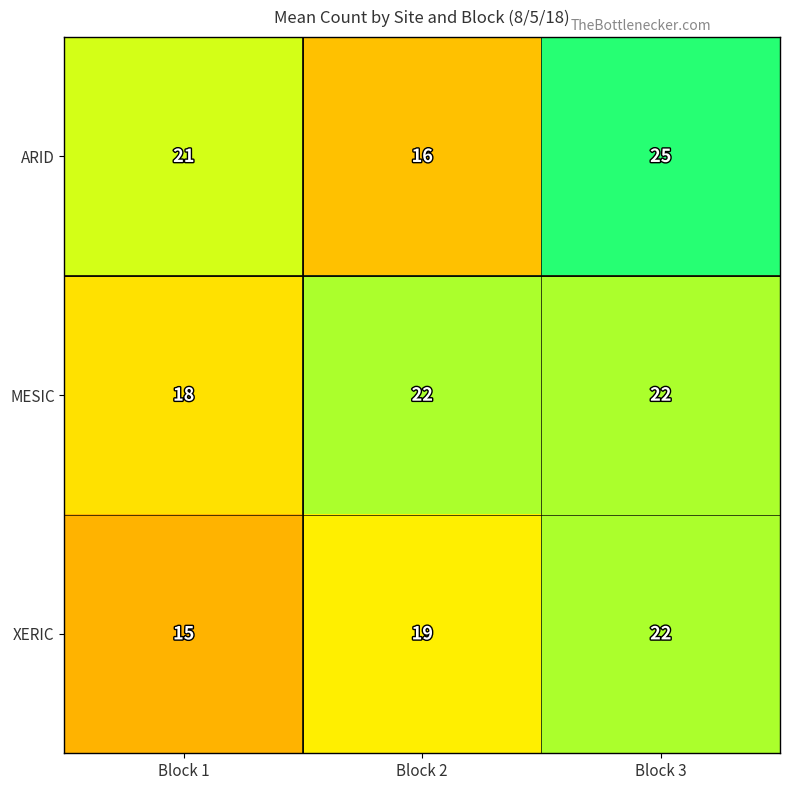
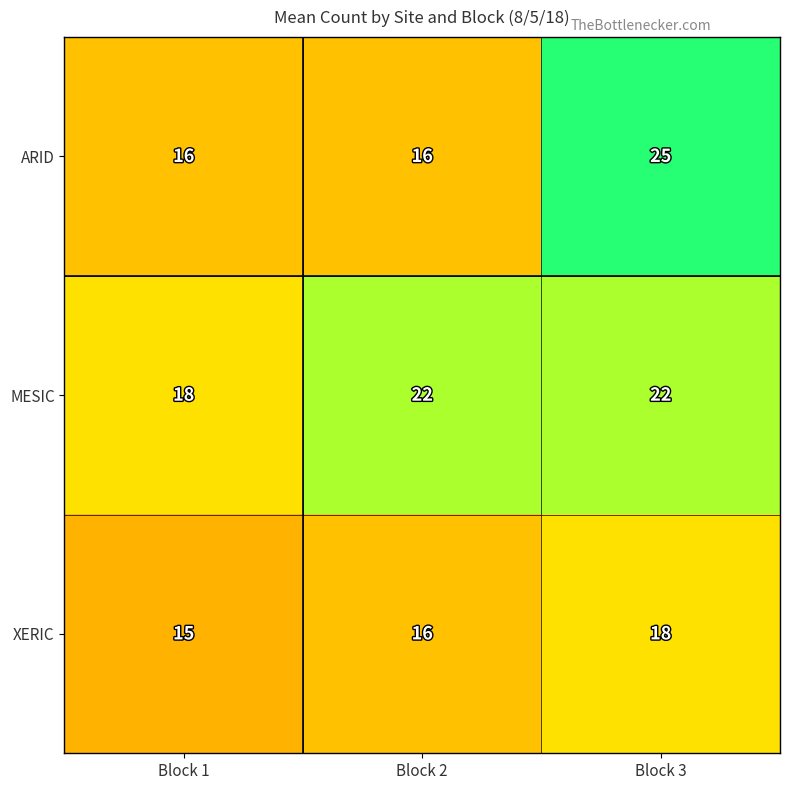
ARID, Block 1: 21 -> 16
XERIC, Block 2: 19 -> 16
XERIC, Block 3: 22 -> 18
